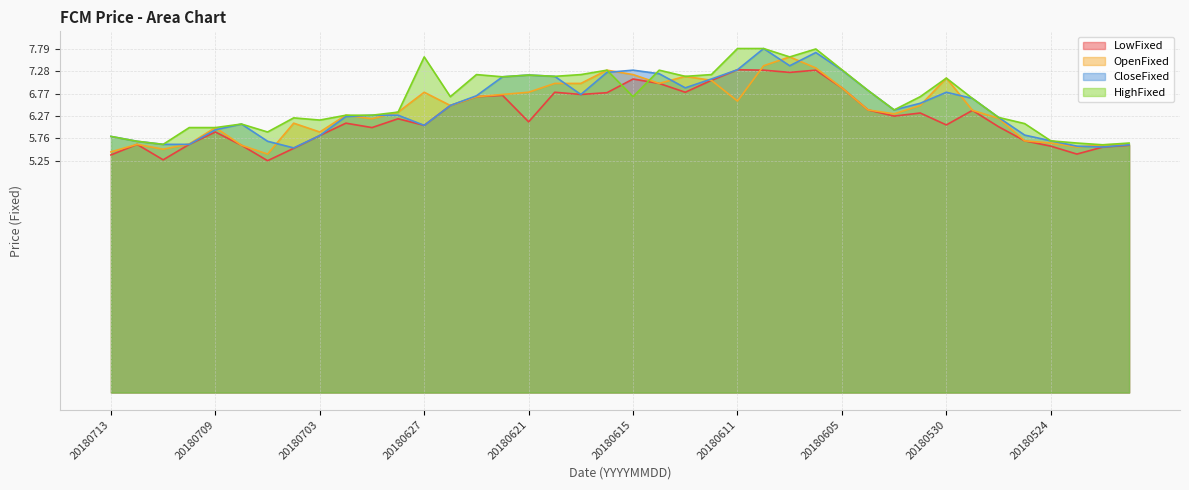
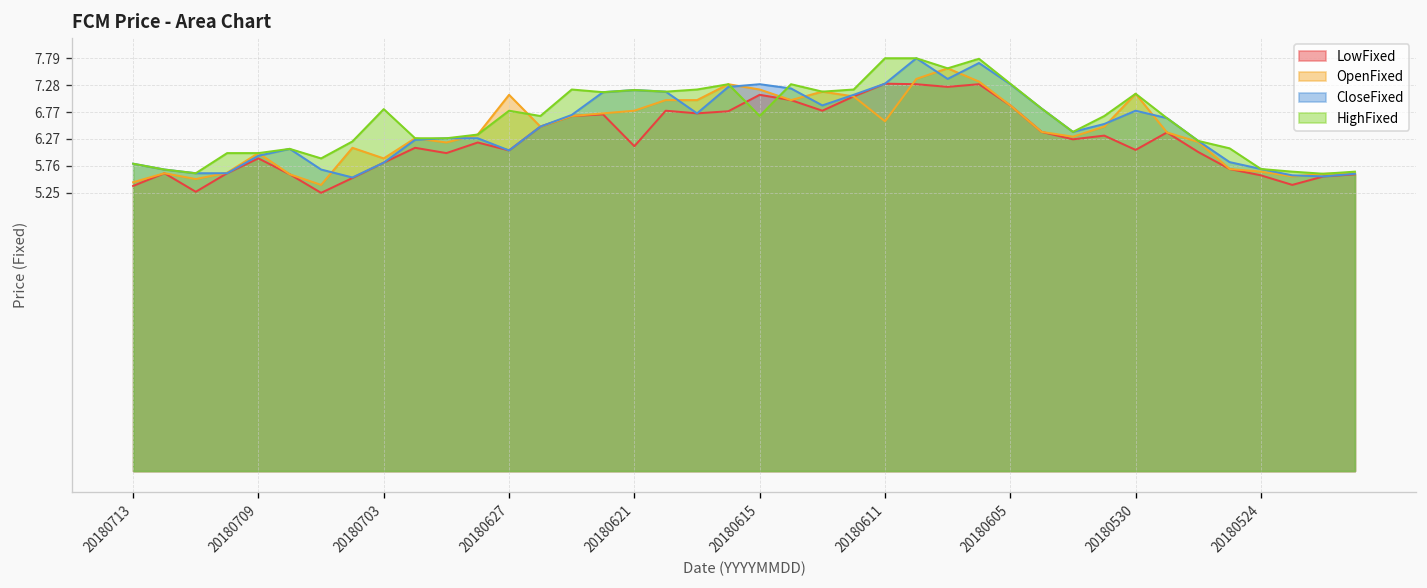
HighFixed, 20180703: 6.2 -> 6.8
OpenFixed, 20180627: 6.8 -> 7.1
HighFixed, 20180627: 7.6 -> 6.8
